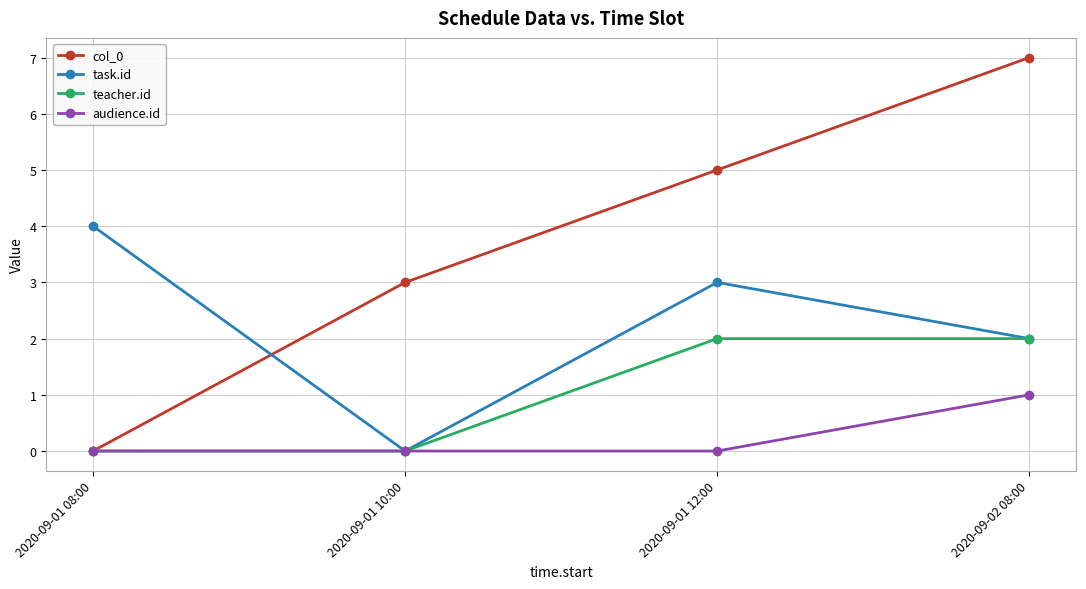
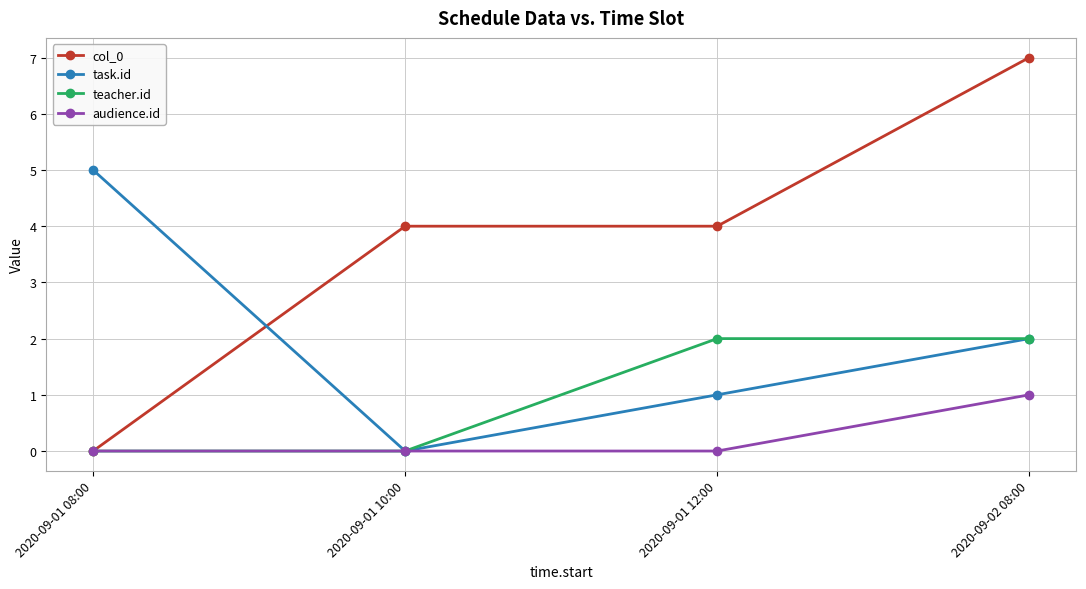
task.id, 2020-09-01 08:00: 4 -> 5
col_0, 2020-09-01 10:00: 3 -> 4
col_0, 2020-09-01 12:00: 5 -> 4
task.id, 2020-09-01 12:00: 3 -> 1
